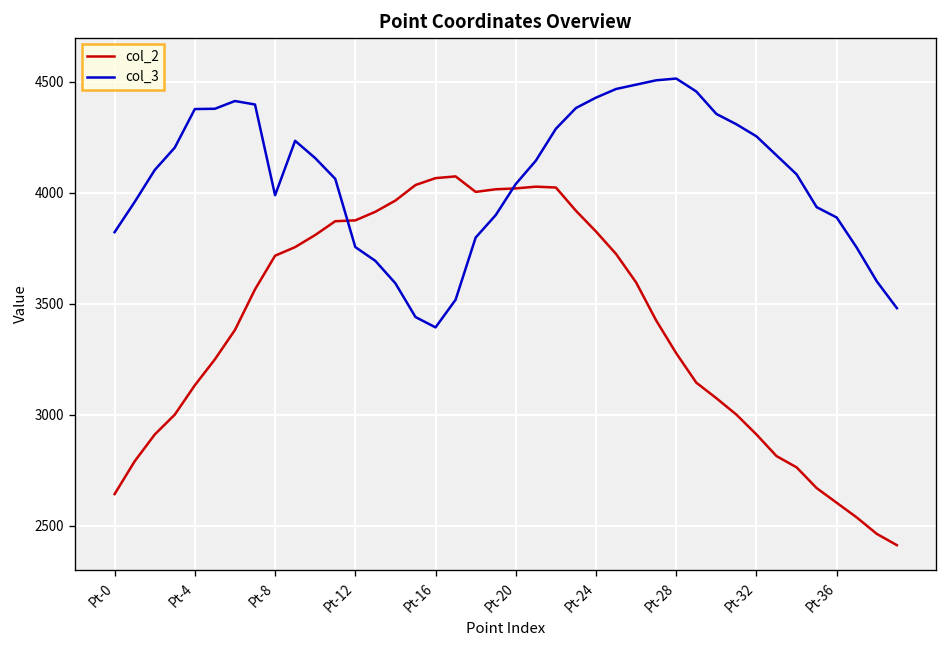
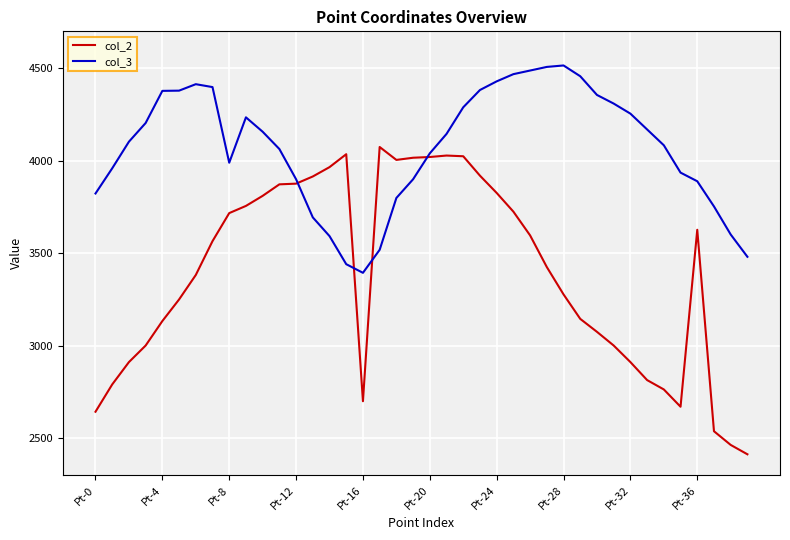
col_3, Pt-12: 3760 -> 3900
col_2, Pt-16: 4070 -> 2700
col_2, Pt-36: 2600 -> 3630
